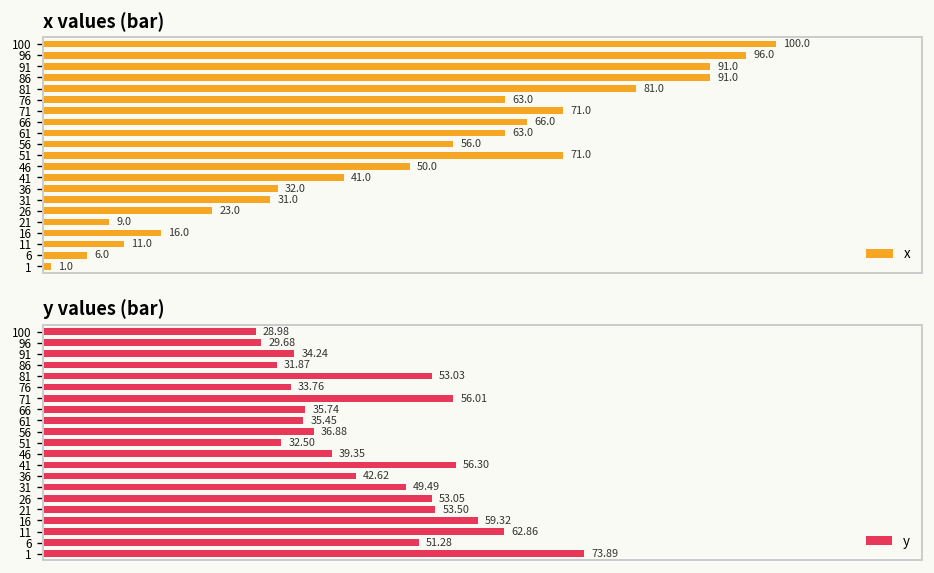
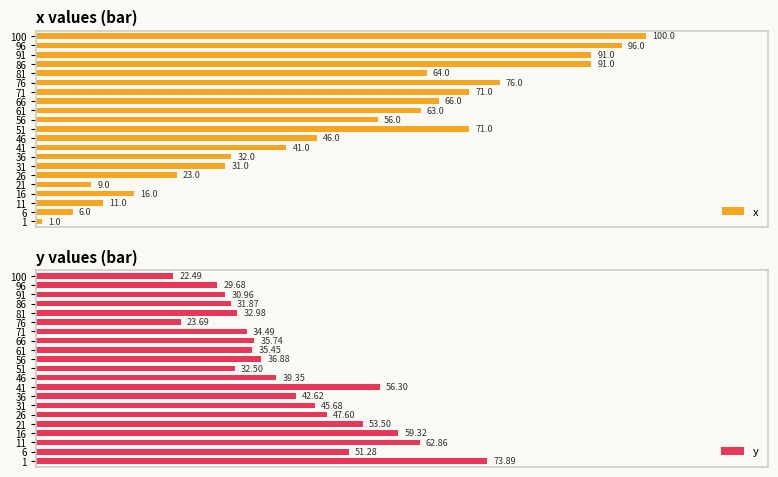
x values (bar), 81: 81.0 -> 64.0
x values (bar), 76: 63.0 -> 76.0
x values (bar), 46: 50.0 -> 46.0
y values (bar), 100: 28.98 -> 22.49
y values (bar), 91: 34.24 -> 30.96
y values (bar), 81: 53.03 -> 32.98
y values (bar), 76: 33.76 -> 23.69
y values (bar), 71: 56.01 -> 34.49
y values (bar), 31: 49.49 -> 45.68
y values (bar), 26: 53.05 -> 47.60
